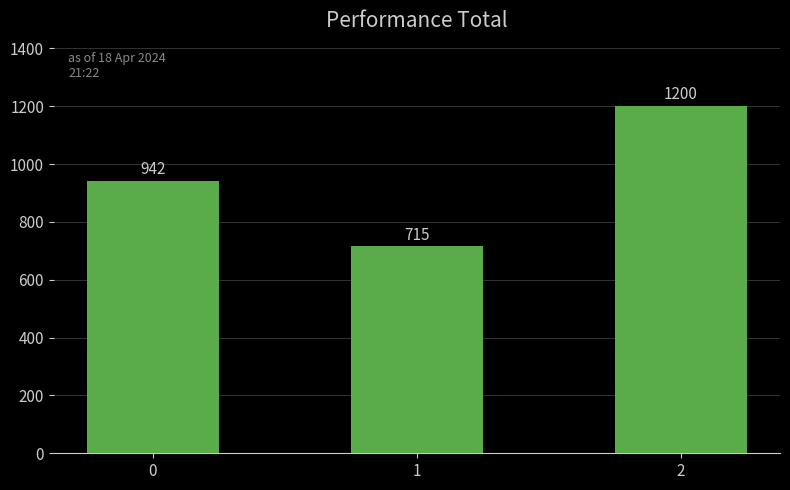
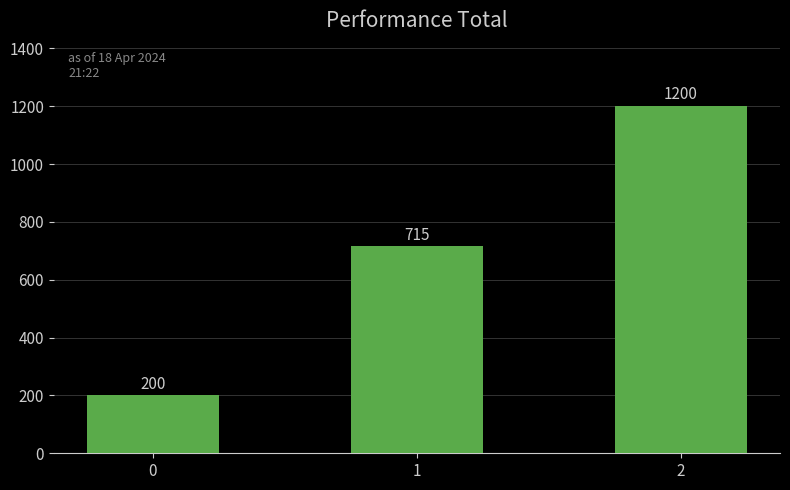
0: 942 -> 200
